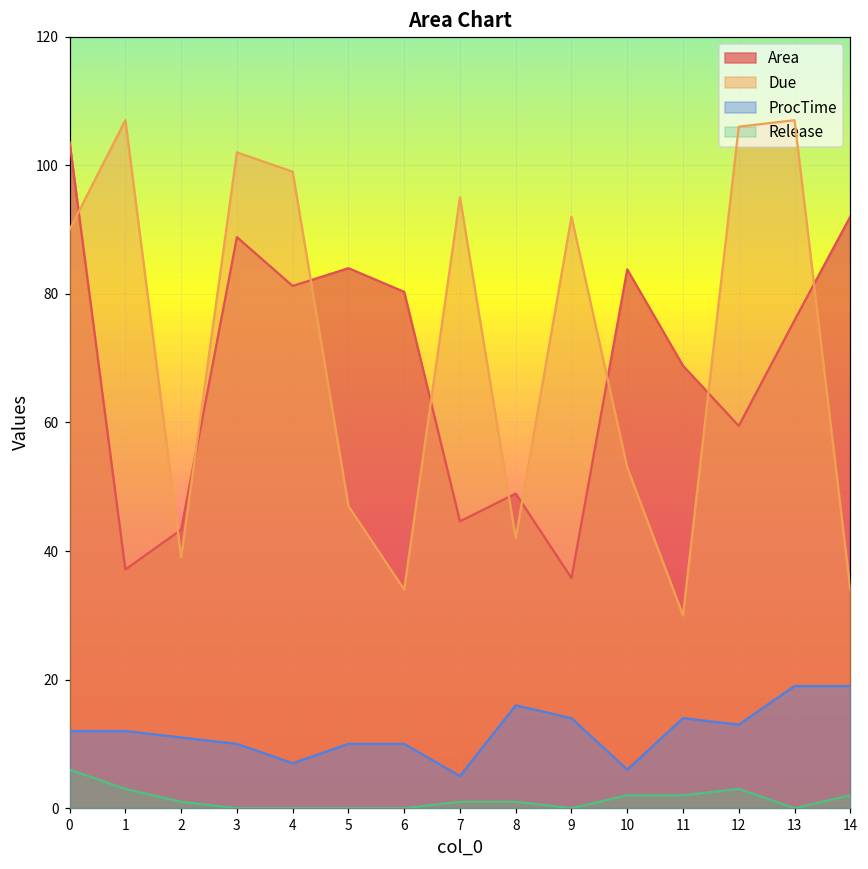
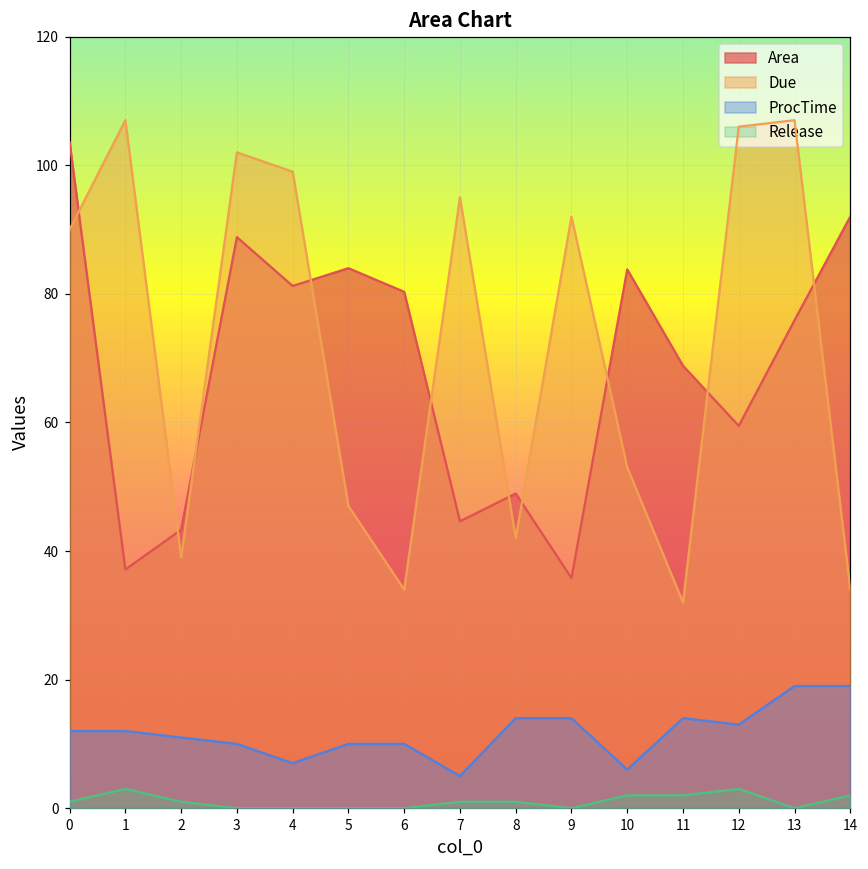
Release, 0: 6 -> 1
ProcTime, 8: 16 -> 14
Due, 11: 30 -> 32
